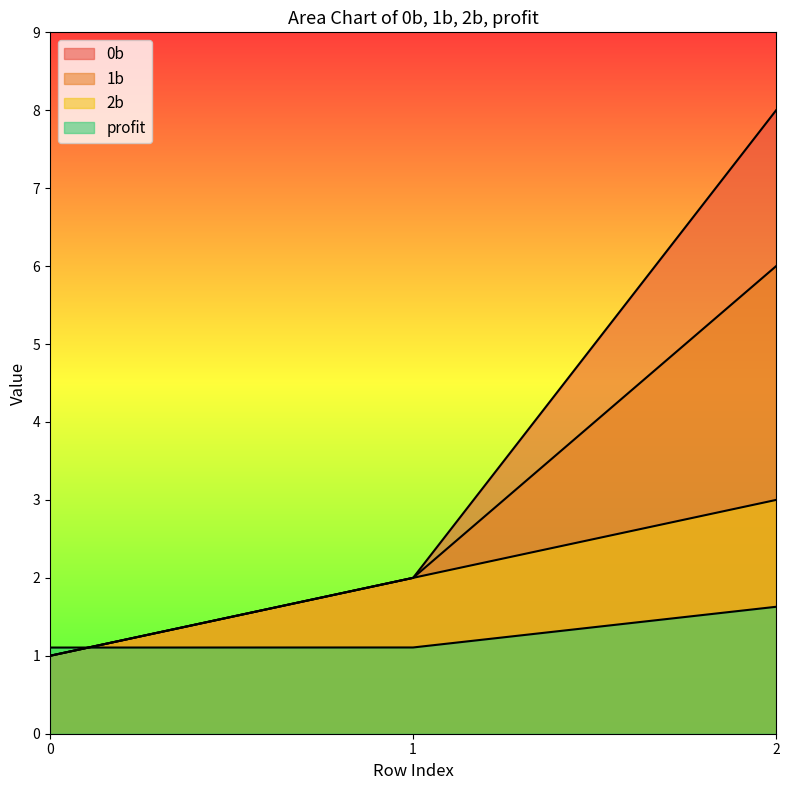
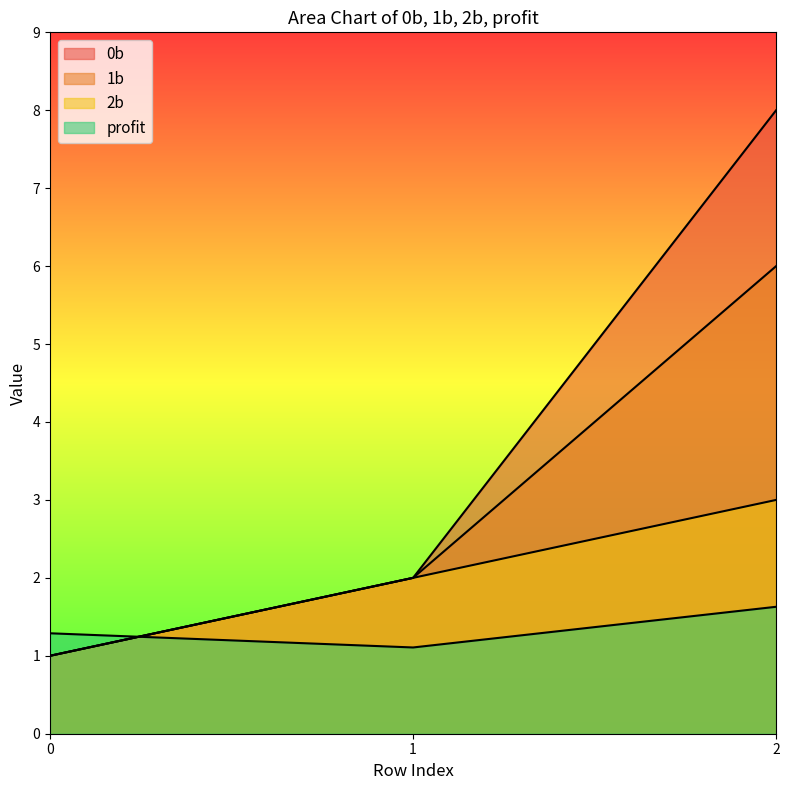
profit, 0: 1.1 -> 1.3
